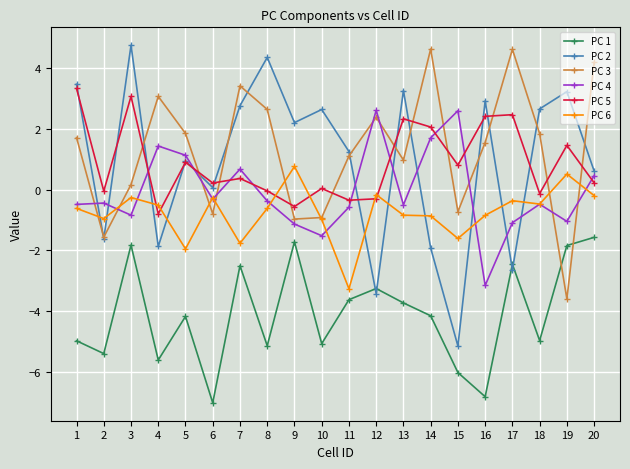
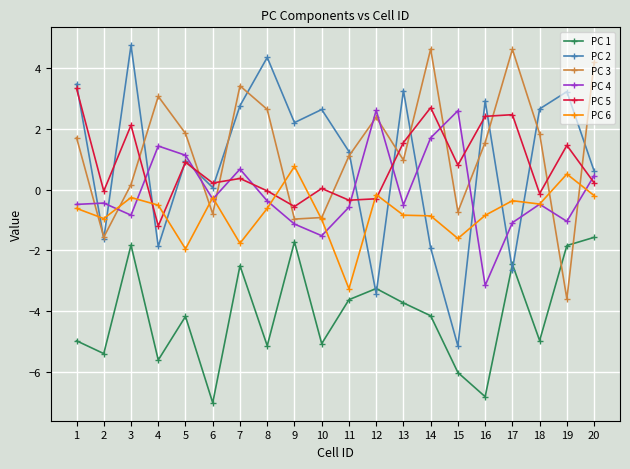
PC 5, 3: 3.1 -> 2.1
PC 5, 4: -0.8 -> -1.2
PC 5, 13: 2.3 -> 1.6
PC 5, 14: 2.1 -> 2.7
